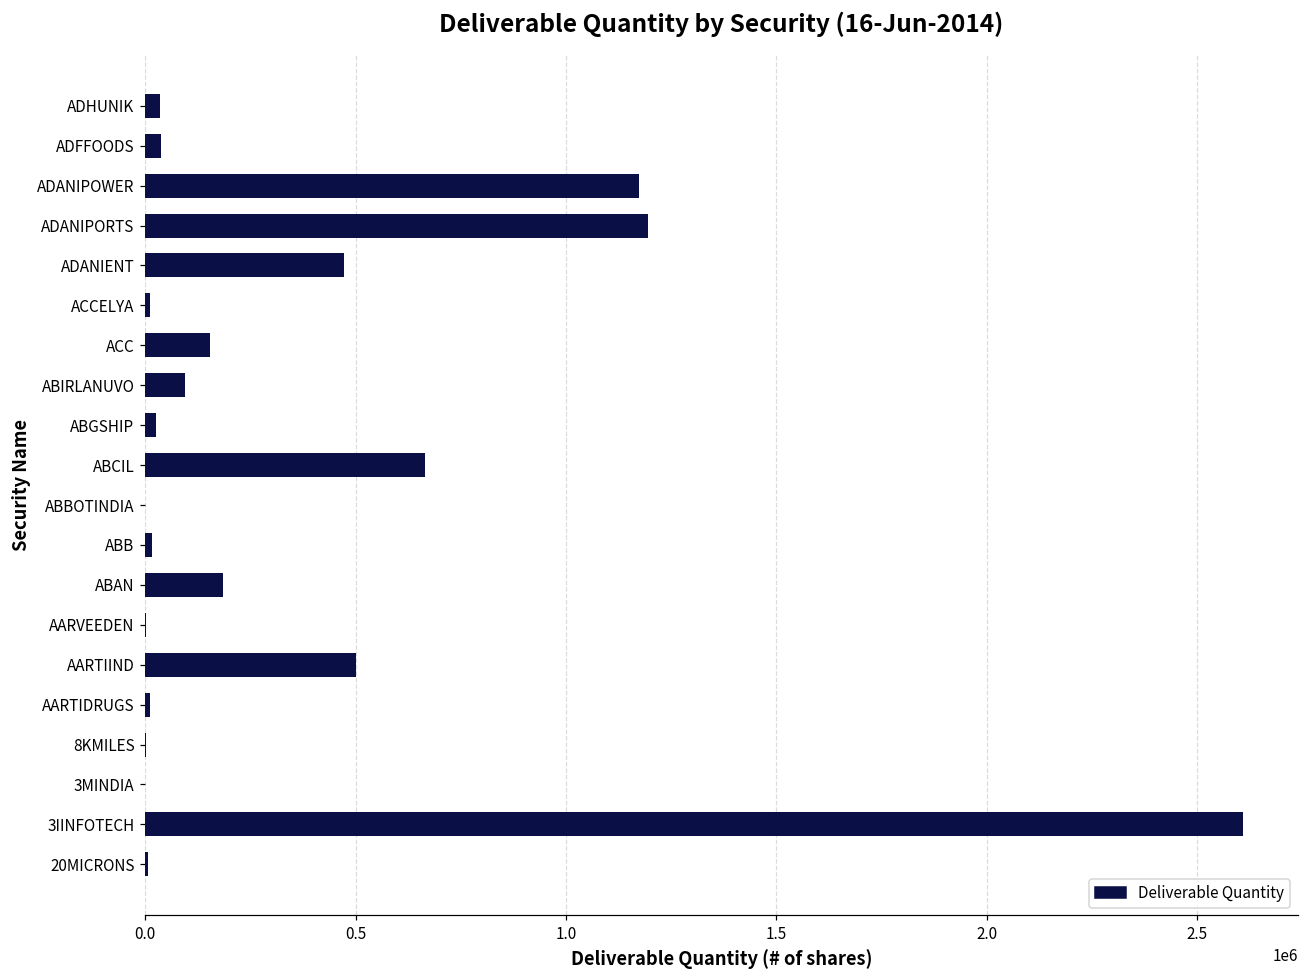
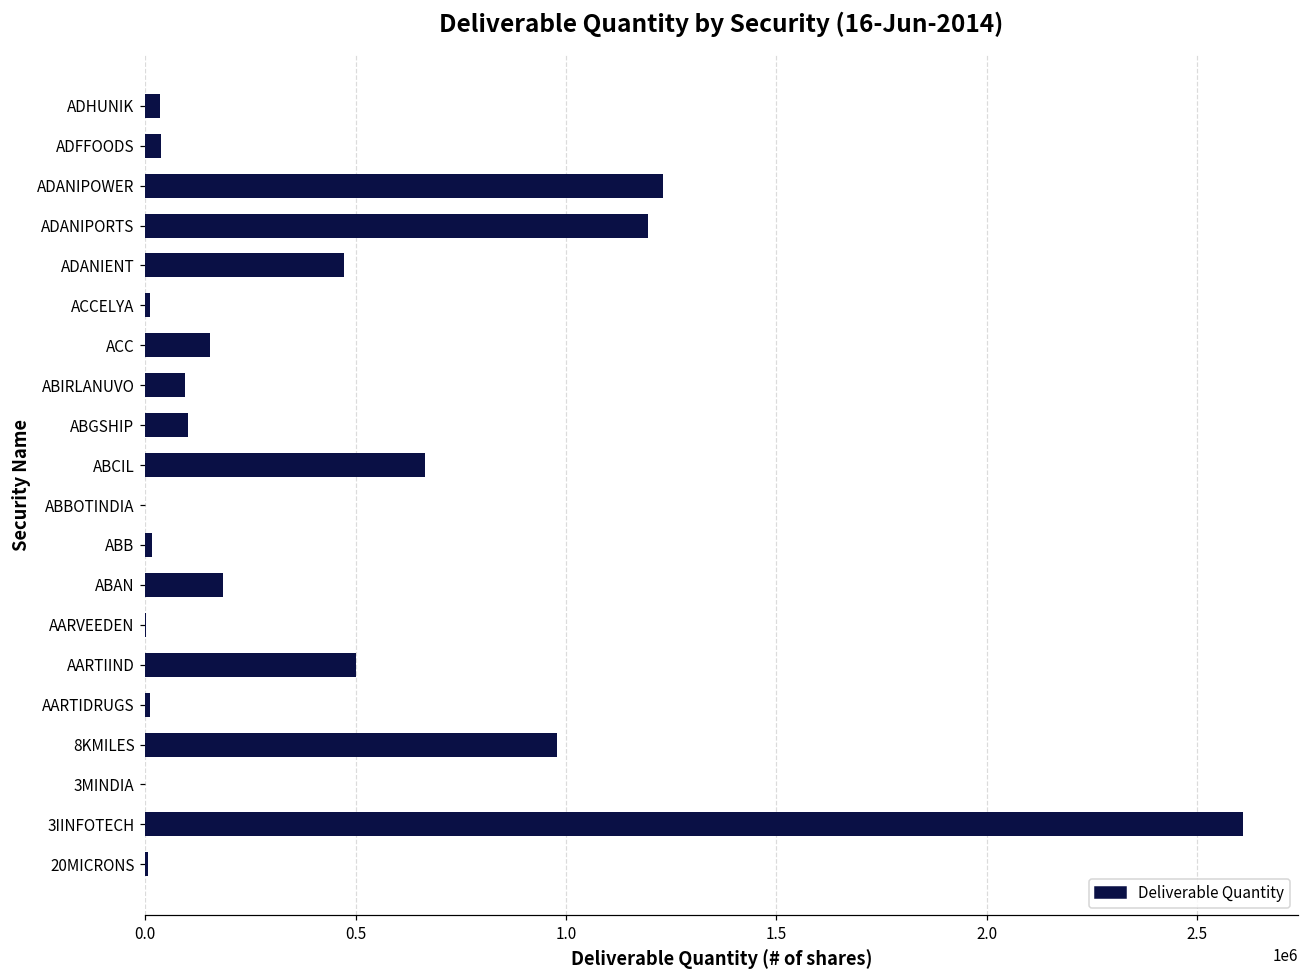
ADANIPOWER: 1170000 -> 1230000
ABGSHIP: 20000 -> 100000
8KMILES: 0 -> 980000
